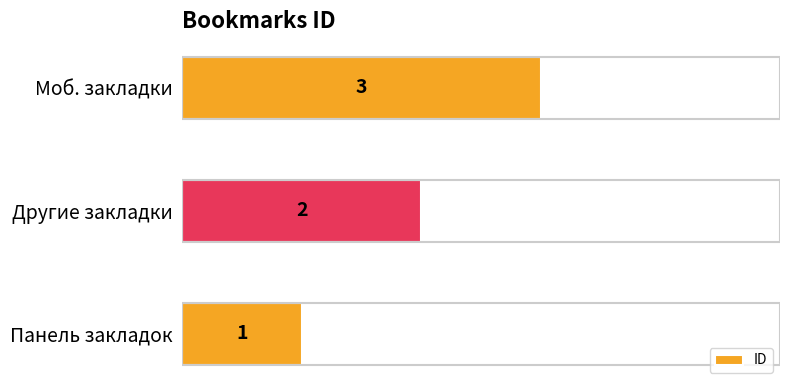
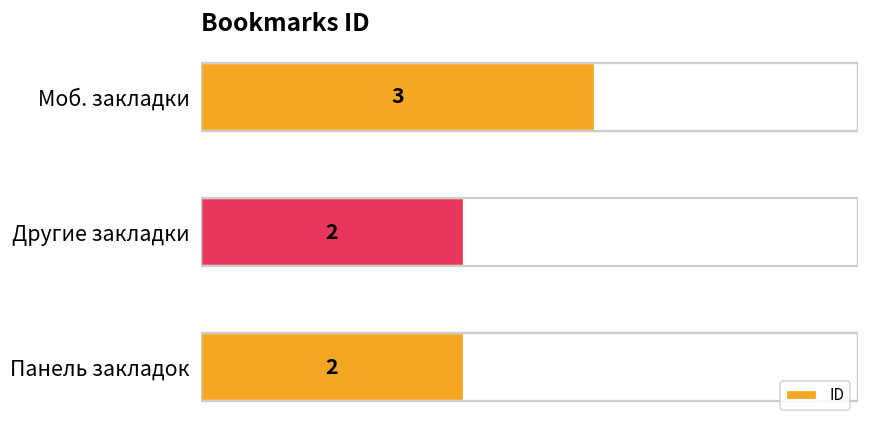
Панель закладок: 1 -> 2
